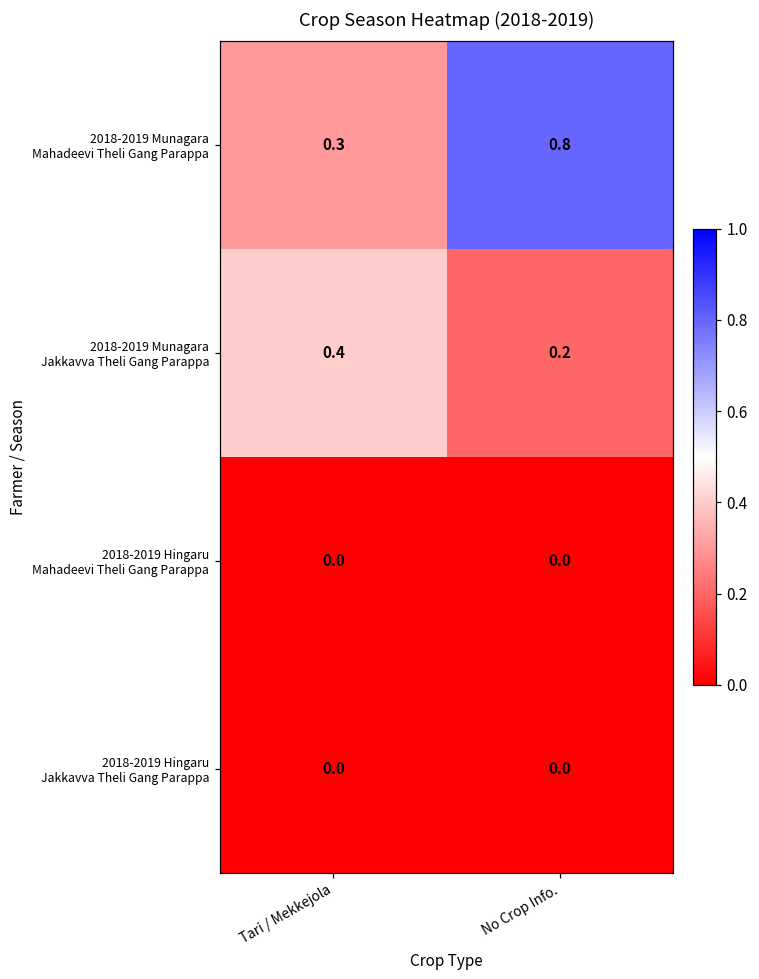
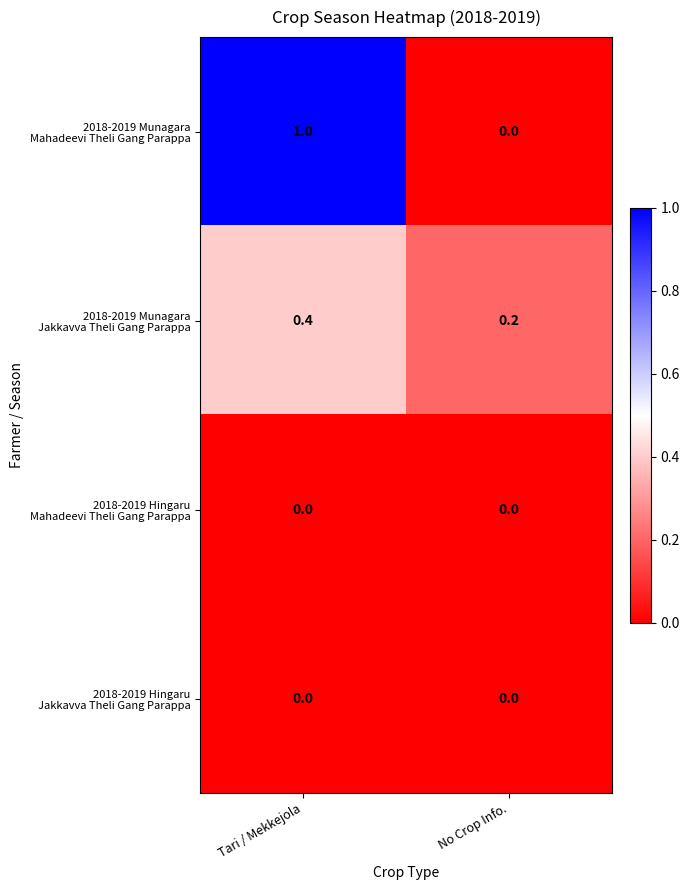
2018-2019 Munagara Mahadeevi Theli Gang Parappa, Tari / Mekkejola: 0.3 -> 1.0
2018-2019 Munagara Mahadeevi Theli Gang Parappa, No Crop Info.: 0.8 -> 0.0
